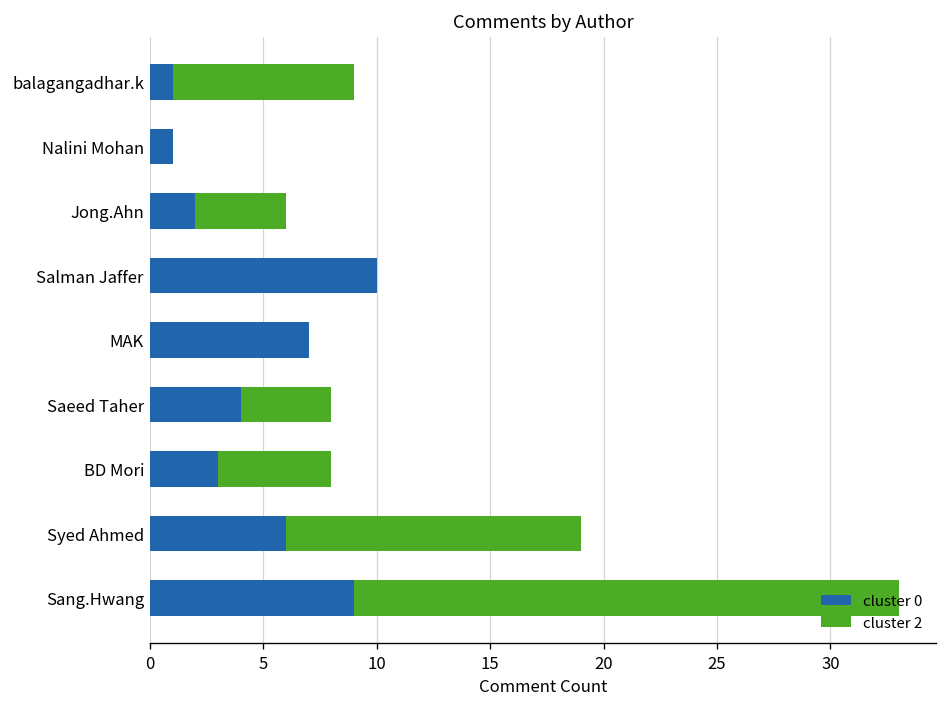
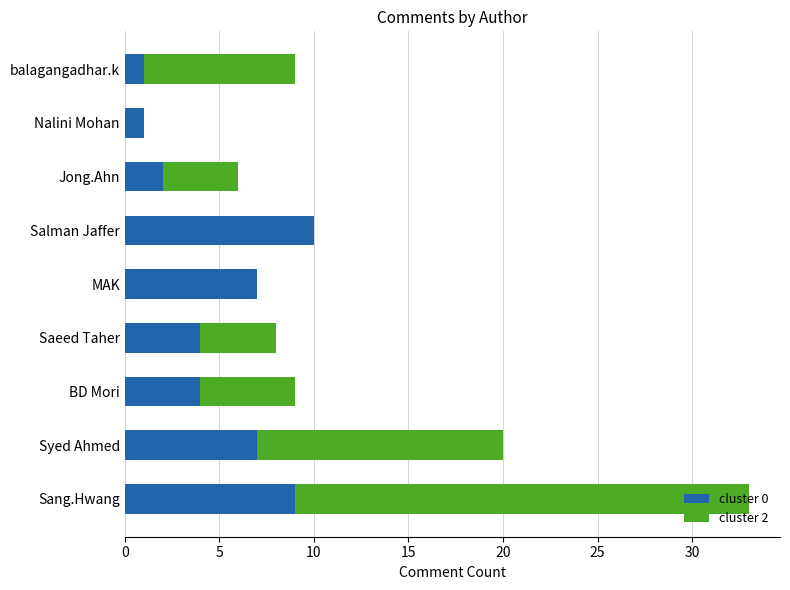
cluster 0, BD Mori: 3 -> 4
cluster 0, Syed Ahmed: 6 -> 7
